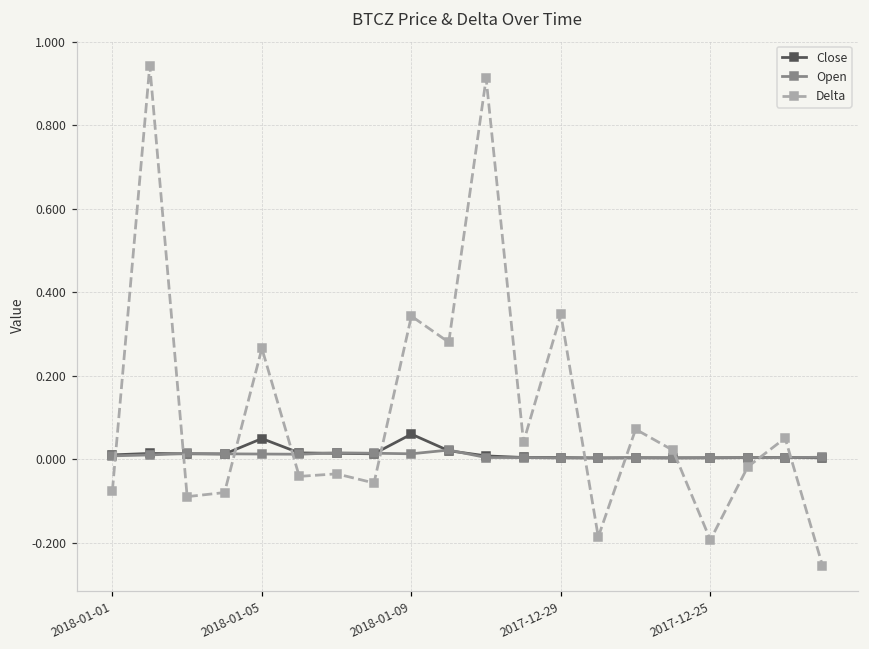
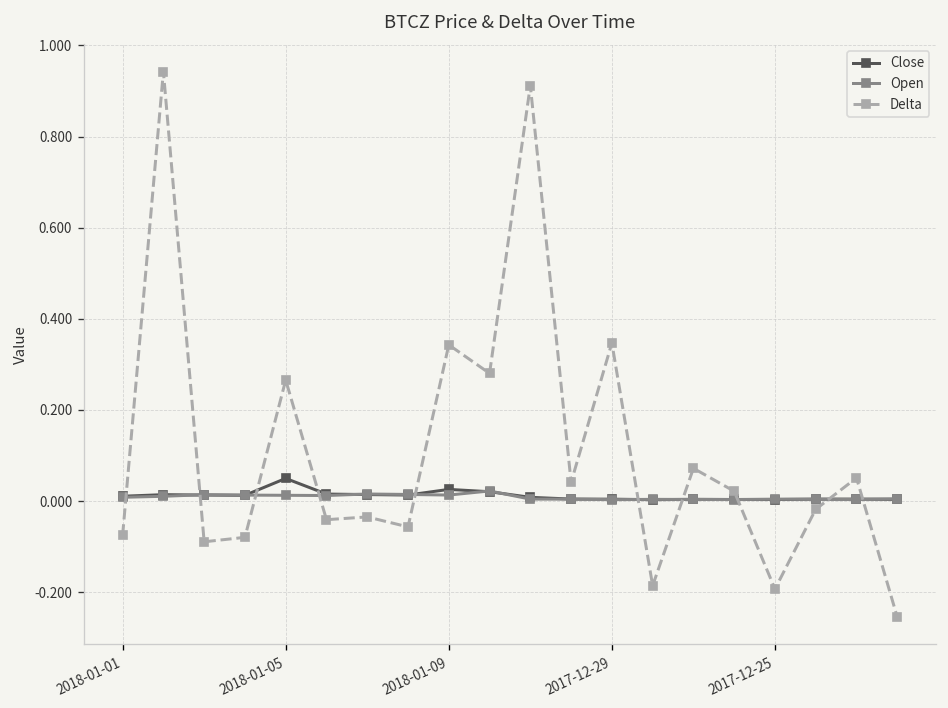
Close, 2018-01-09: 0.06 -> 0.03
